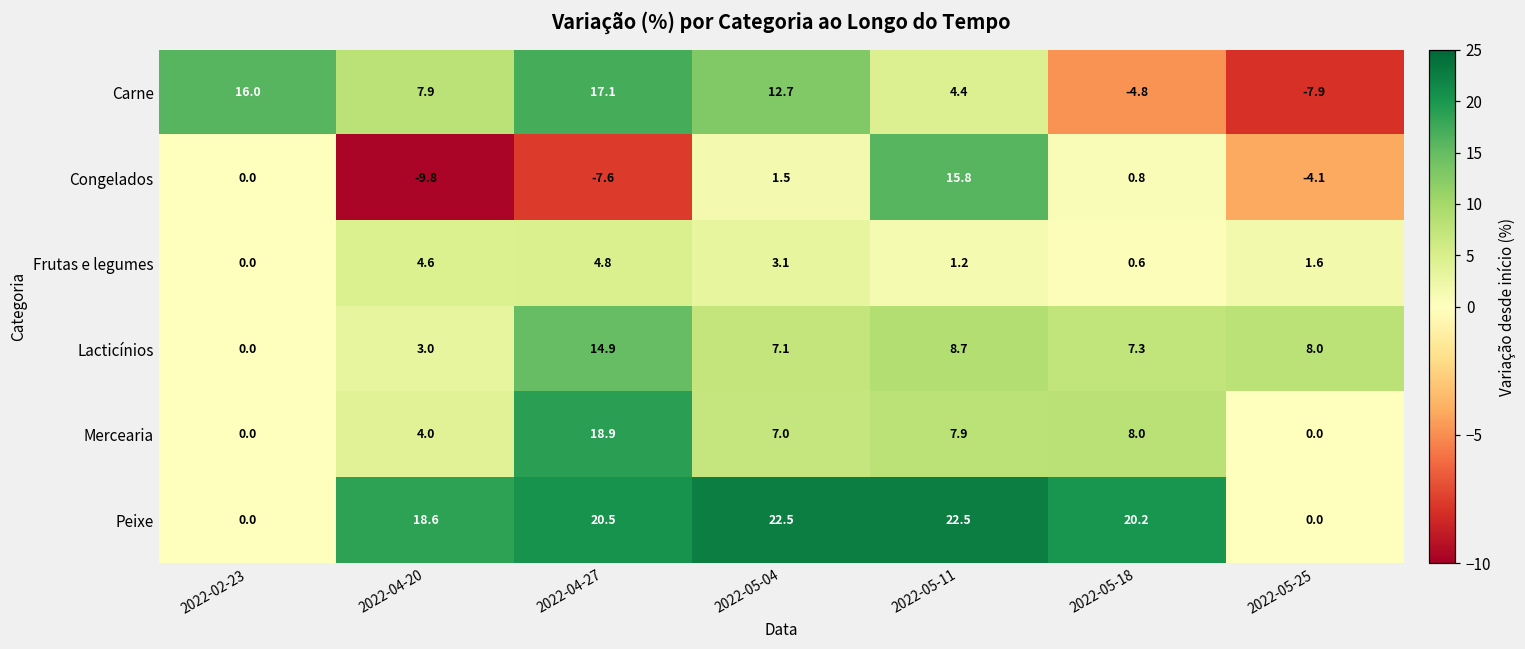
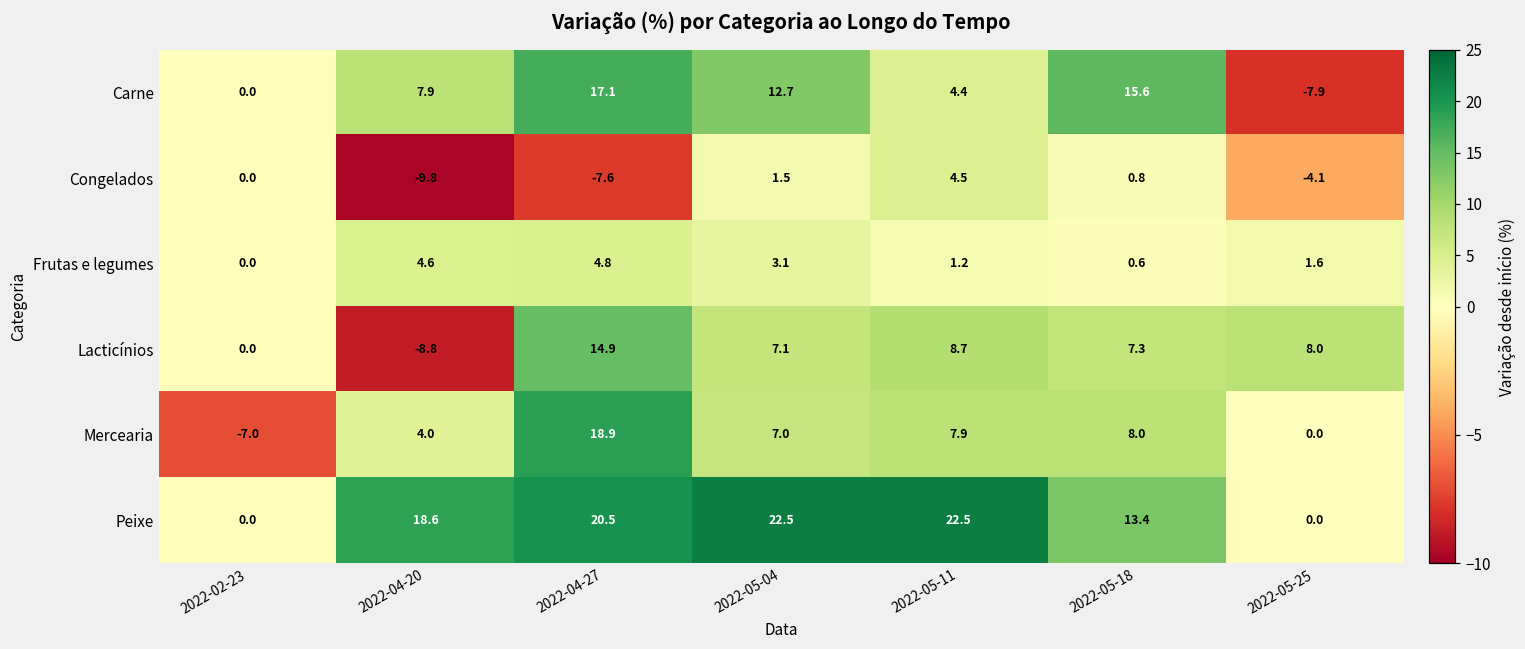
Carne, 2022-02-23: 16.0 -> 0.0
Carne, 2022-05-18: -4.8 -> 15.6
Congelados, 2022-05-11: 15.8 -> 4.5
Lacticínios, 2022-04-20: 3.0 -> -8.8
Mercearia, 2022-02-23: 0.0 -> -7.0
Peixe, 2022-05-18: 20.2 -> 13.4
